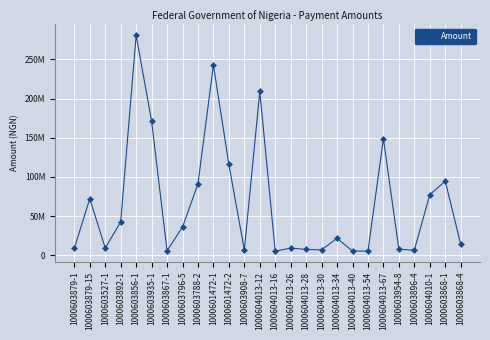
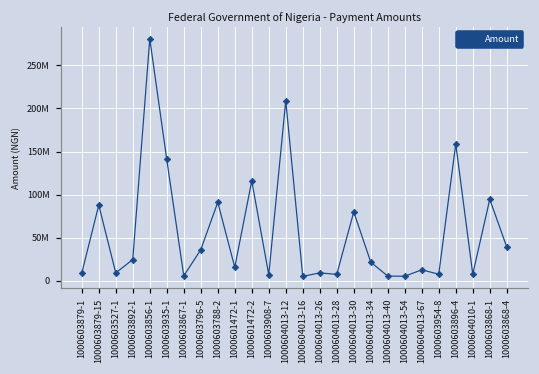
1000603879-15: 70000000 -> 90000000
1000603892-1: 40000000 -> 20000000
1000603935-1: 170000000 -> 140000000
1000601472-1: 240000000 -> 20000000
1000604013-30: 10000000 -> 80000000
1000604013-67: 150000000 -> 10000000
1000603896-4: 10000000 -> 160000000
1000604010-1: 80000000 -> 10000000
1000603868-4: 10000000 -> 40000000
